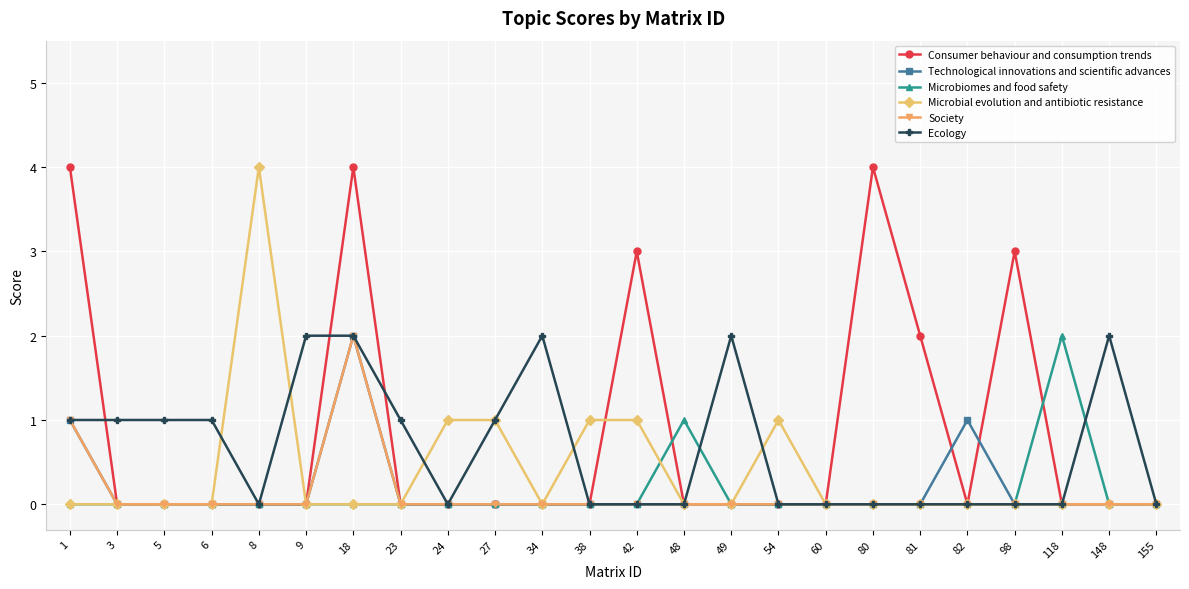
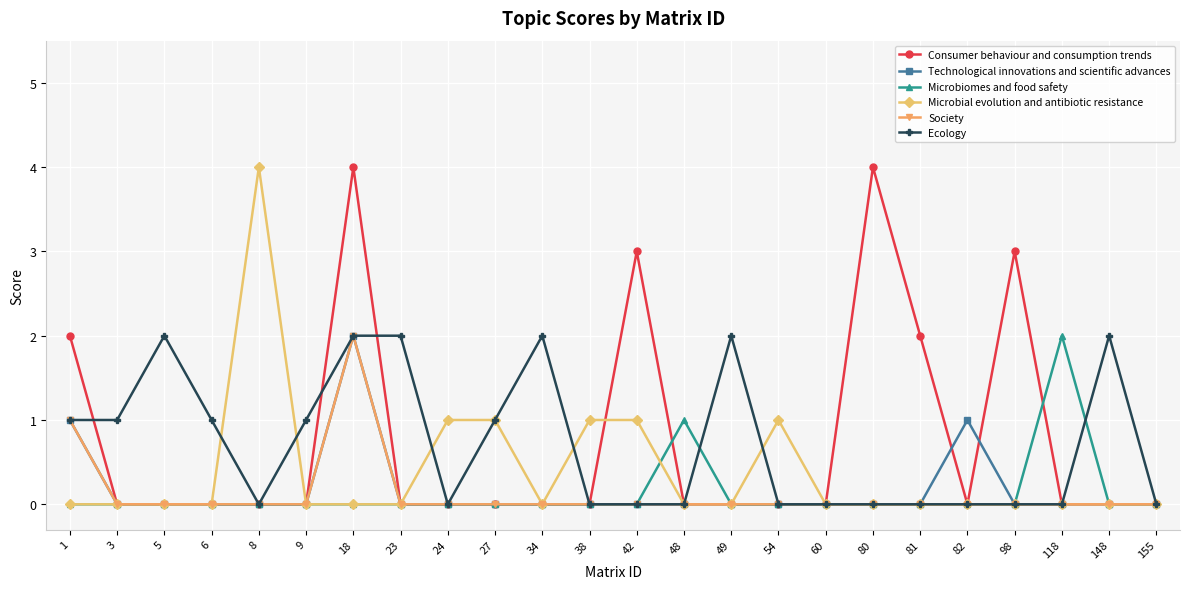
Consumer behaviour and consumption trends, 1: 4 -> 2
Ecology, 5: 1 -> 2
Ecology, 9: 2 -> 1
Ecology, 23: 1 -> 2
